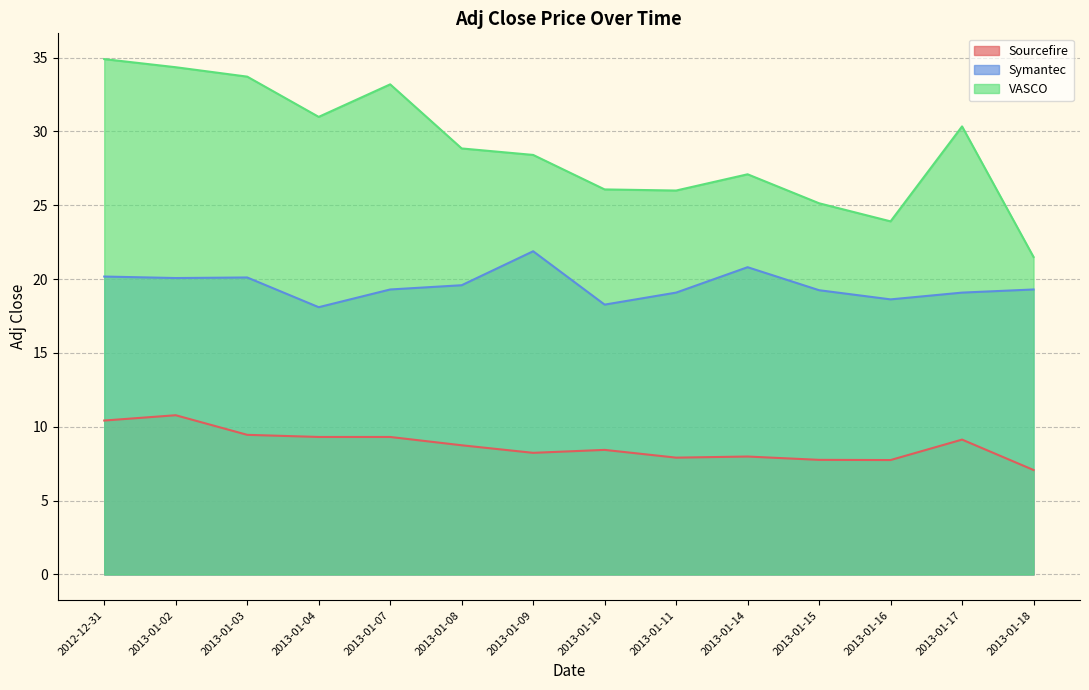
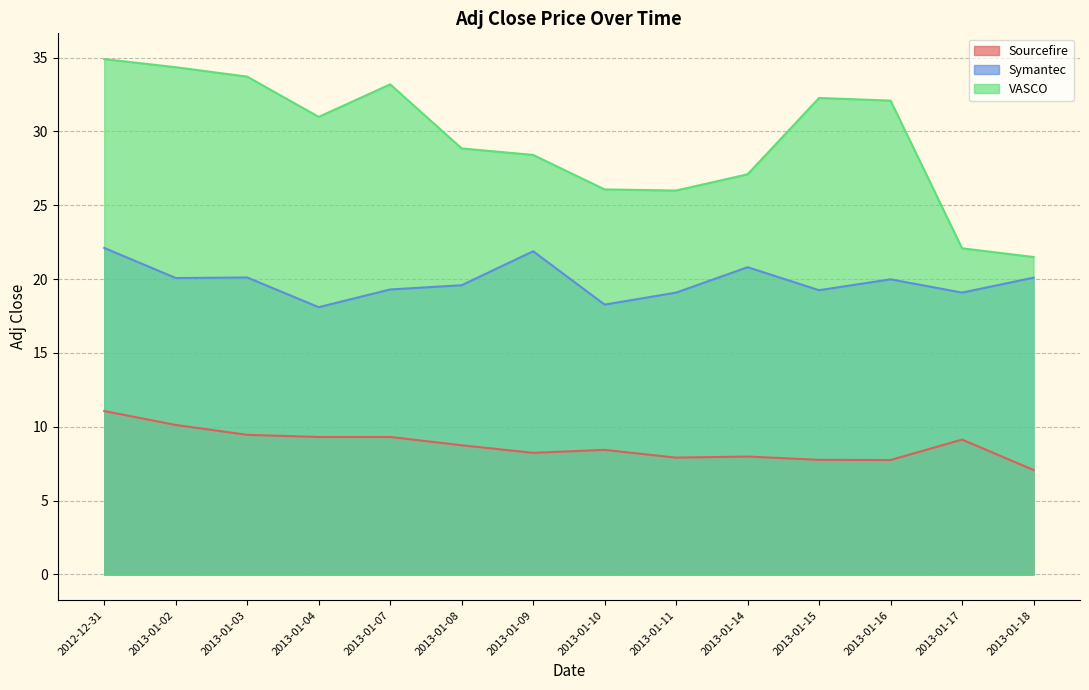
Sourcefire, 2012-12-31: 10.4 -> 11.1
Symantec, 2012-12-31: 20.2 -> 22.1
Sourcefire, 2013-01-02: 10.8 -> 10.1
VASCO, 2013-01-15: 25.1 -> 32.3
Symantec, 2013-01-16: 18.6 -> 20.0
VASCO, 2013-01-16: 23.9 -> 32.1
VASCO, 2013-01-17: 30.3 -> 22.1
Symantec, 2013-01-18: 19.3 -> 20.1
